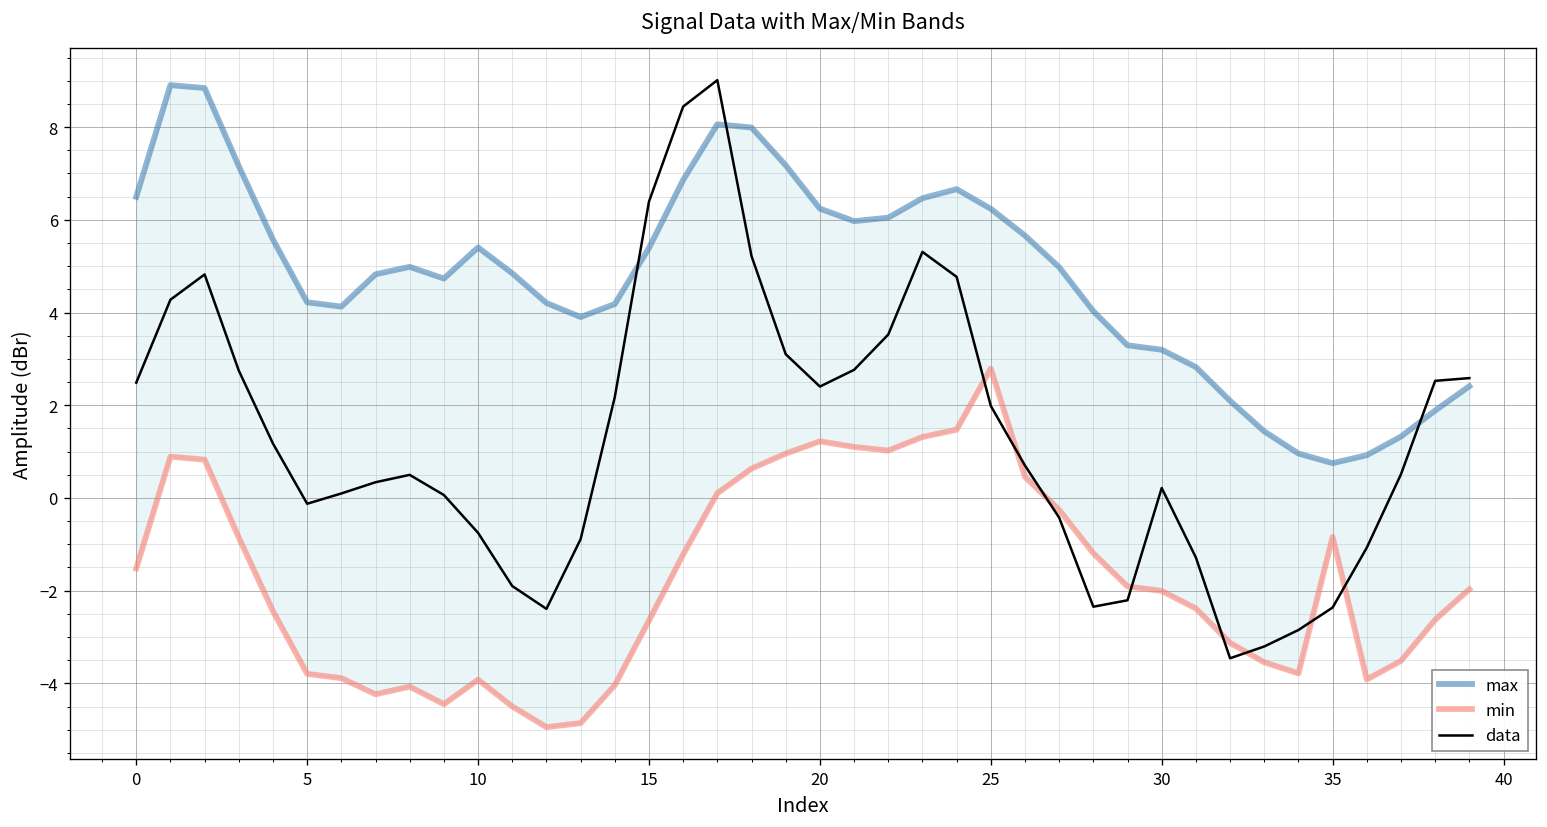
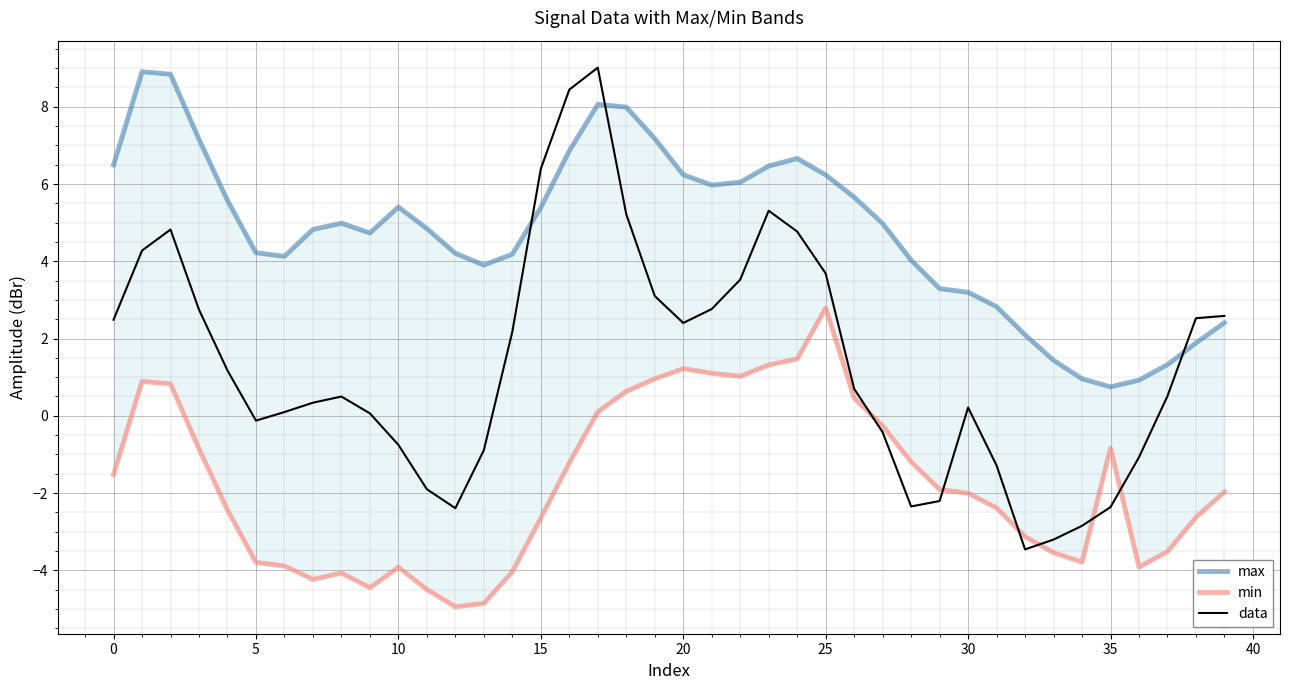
data, 25: 2.0 -> 3.7
